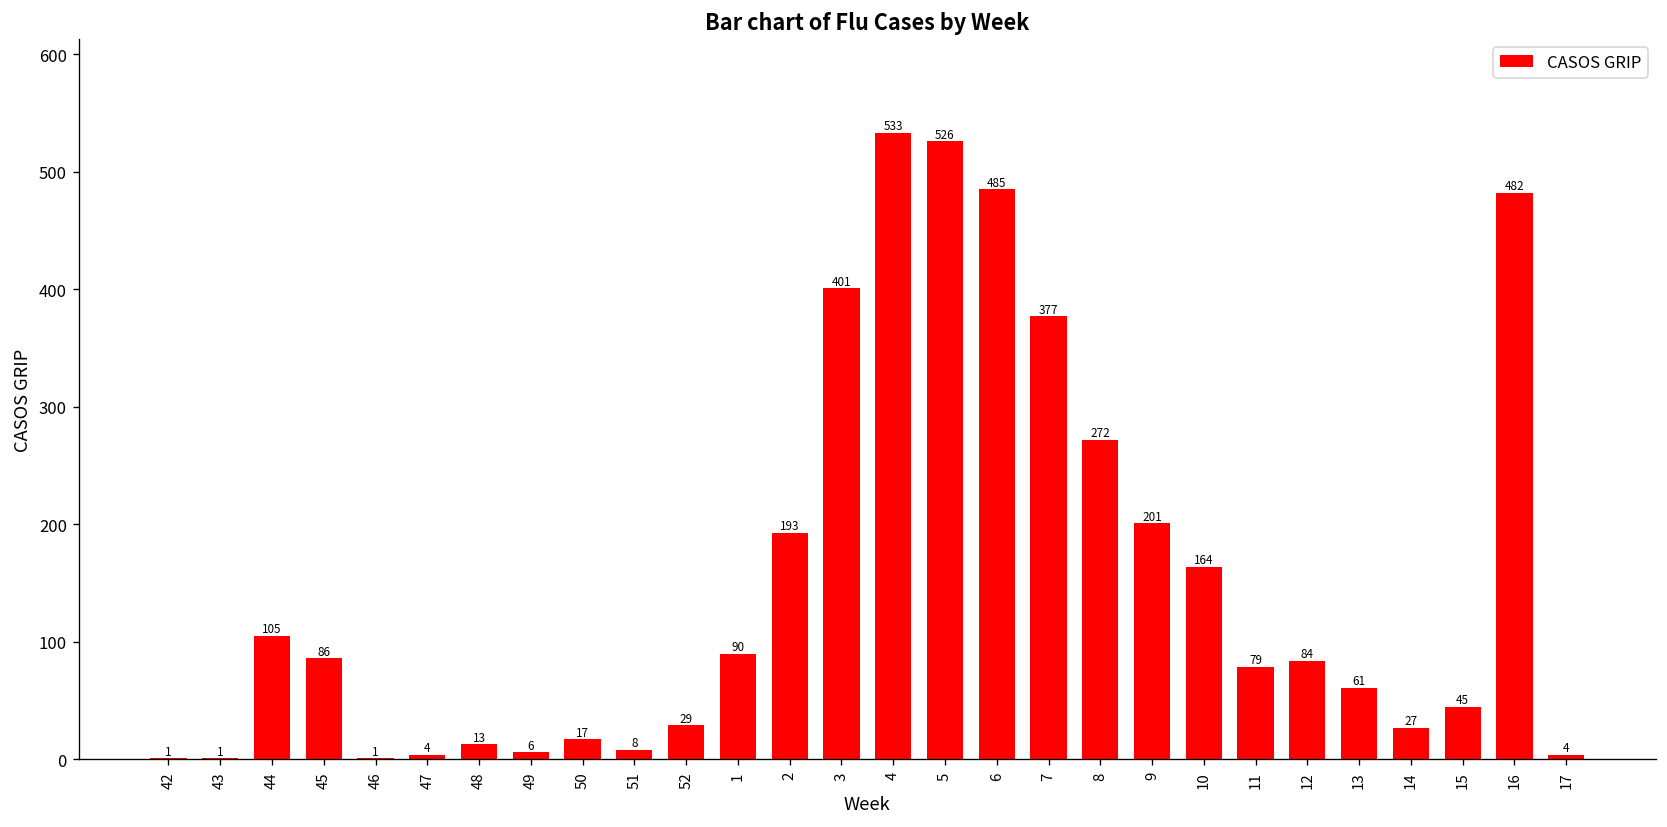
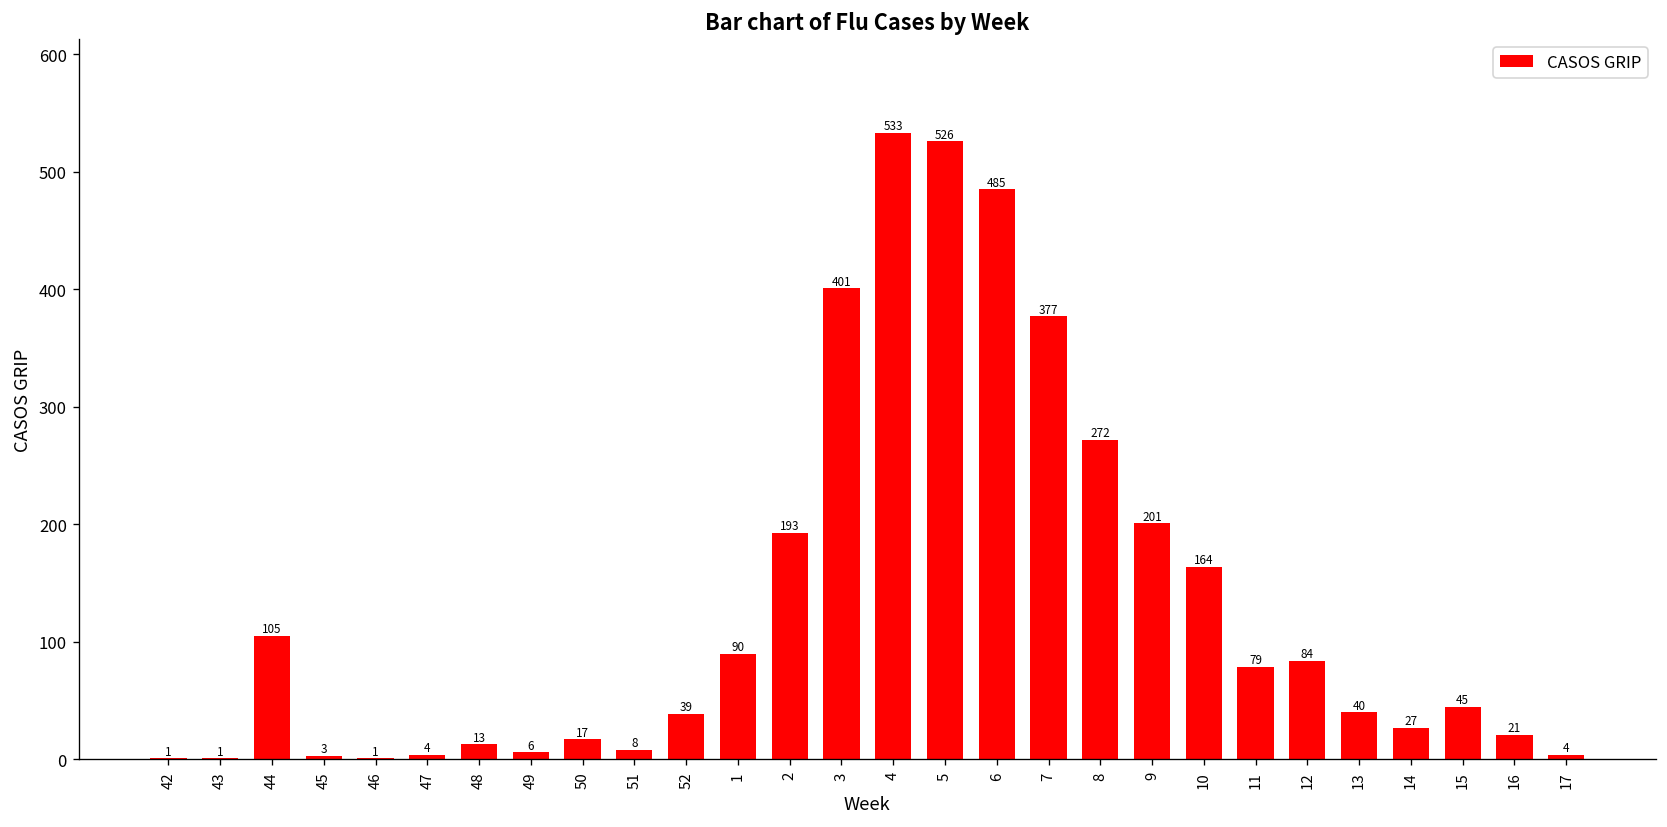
45: 86 -> 3
52: 29 -> 39
13: 61 -> 40
16: 482 -> 21
